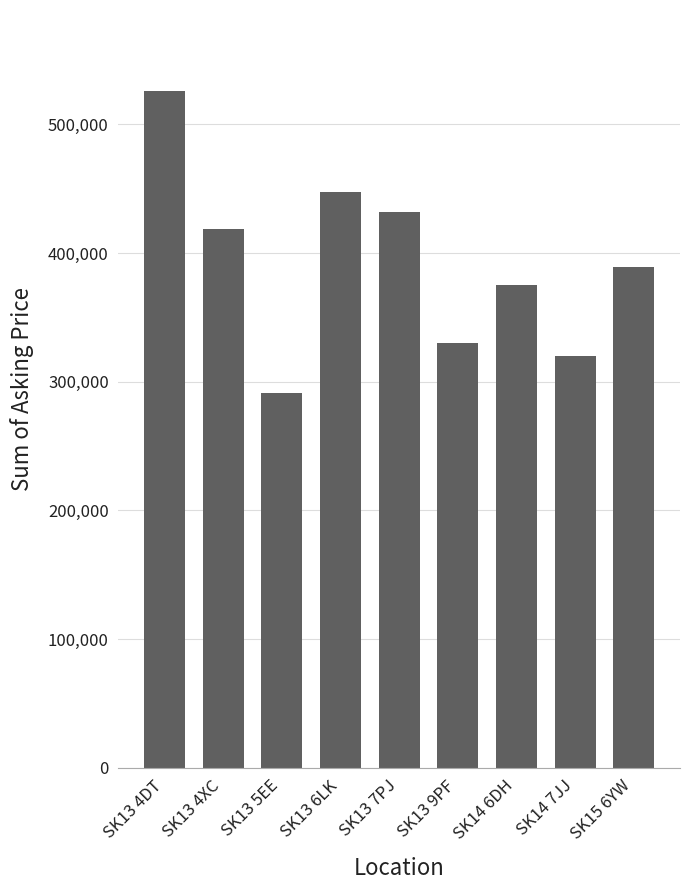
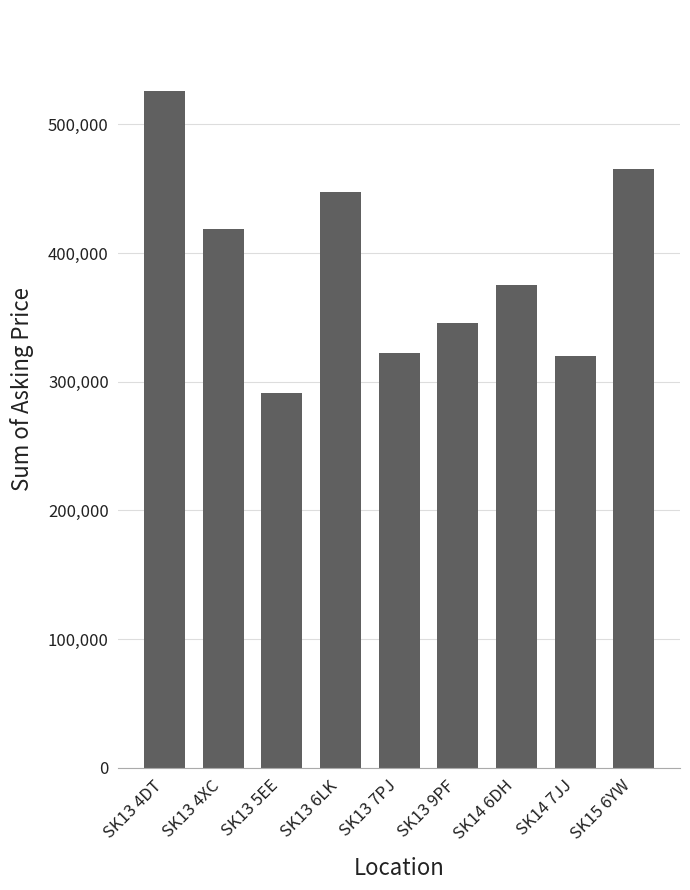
SK13 7PJ: 432,000 -> 323,000
SK13 9PF: 330,000 -> 346,000
SK15 6YW: 390,000 -> 465,000
